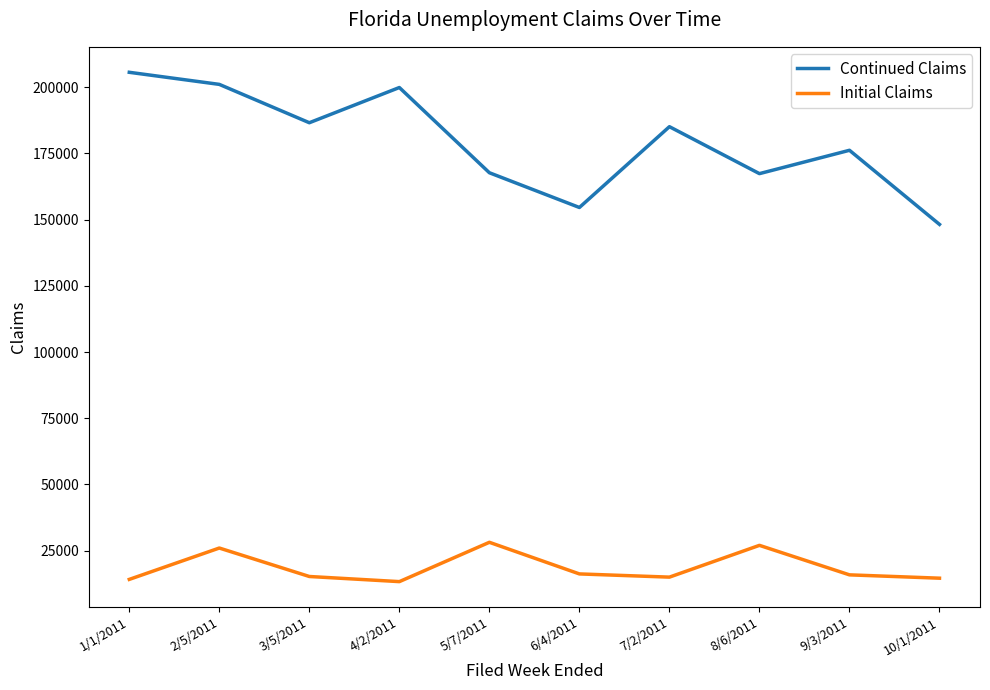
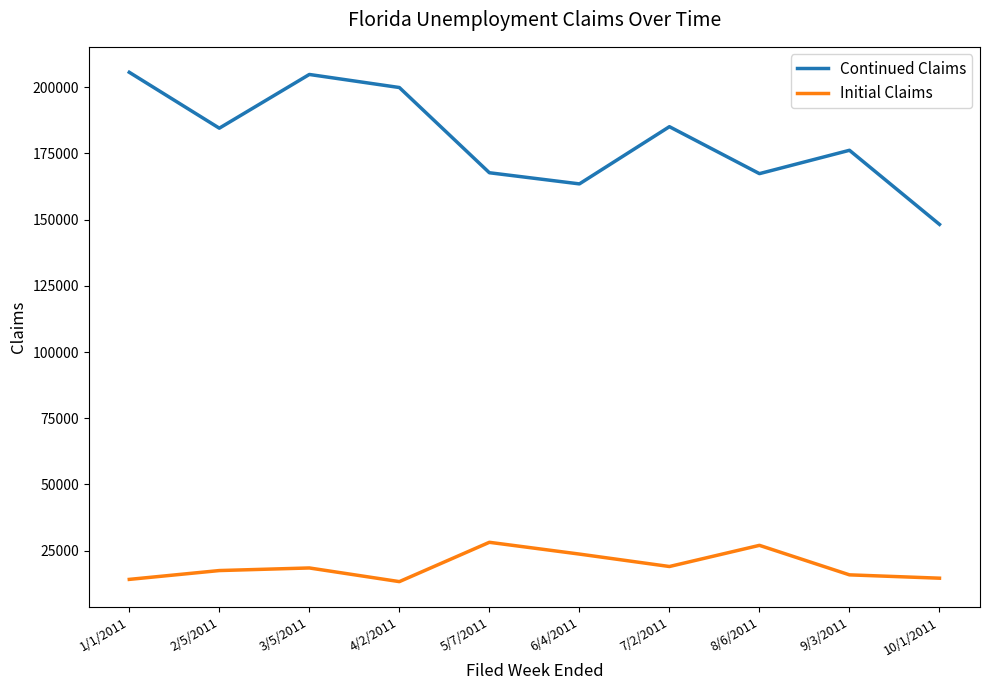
Continued Claims, 2/5/2011: 201000 -> 185000
Initial Claims, 2/5/2011: 26000 -> 17000
Continued Claims, 3/5/2011: 187000 -> 205000
Initial Claims, 3/5/2011: 15000 -> 18000
Continued Claims, 6/4/2011: 155000 -> 164000
Initial Claims, 6/4/2011: 16000 -> 24000
Initial Claims, 7/2/2011: 15000 -> 19000
